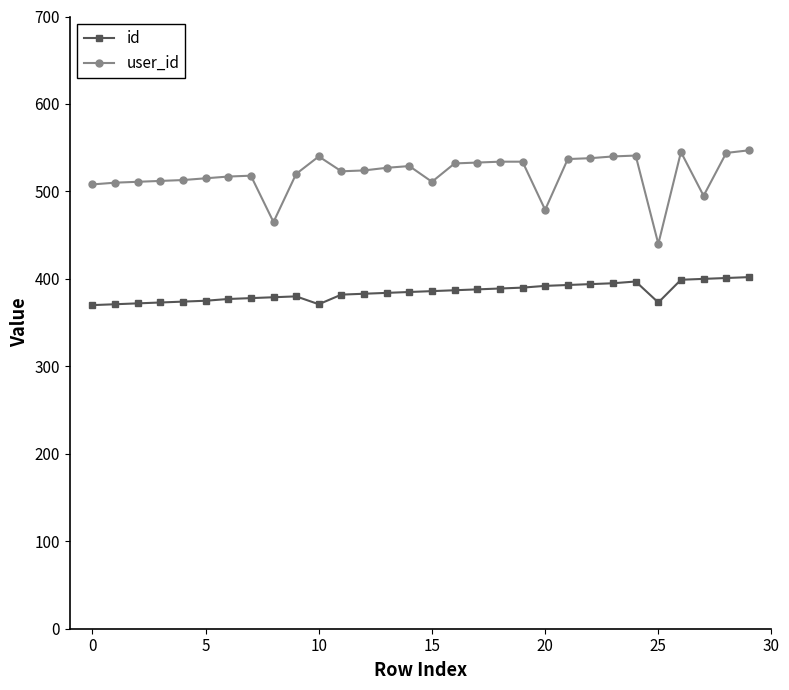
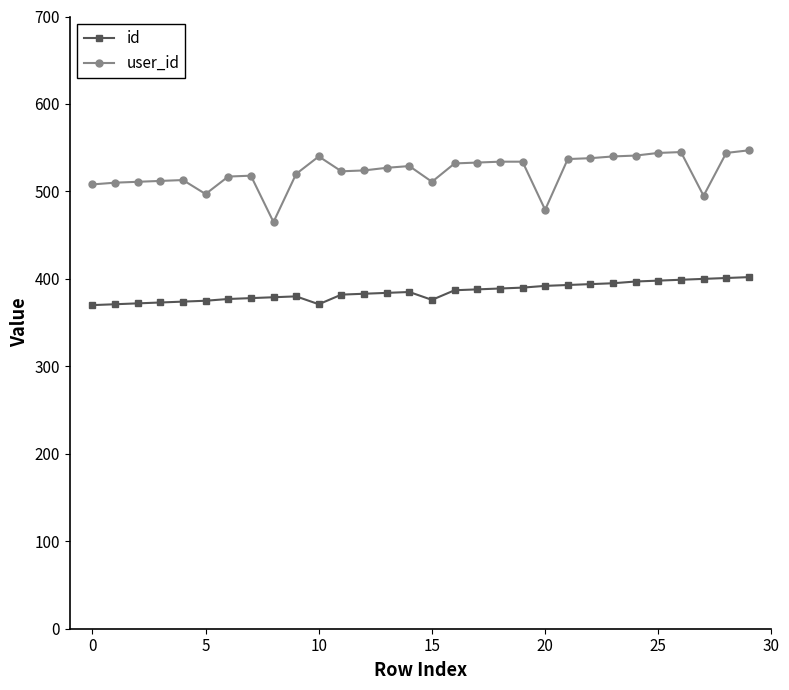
user_id, 5: 520 -> 500
id, 15: 390 -> 380
id, 25: 370 -> 400
user_id, 25: 440 -> 540
